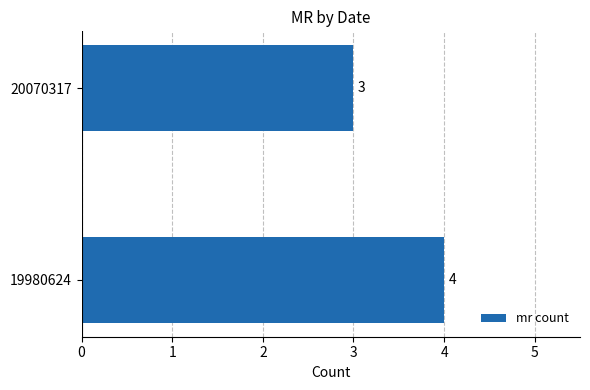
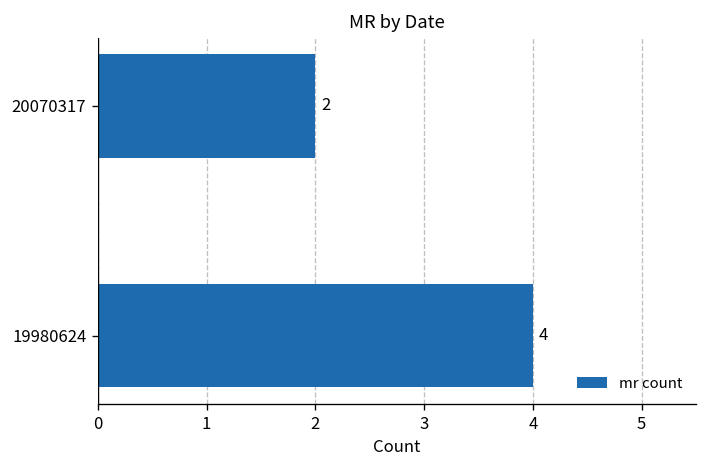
20070317: 3 -> 2
